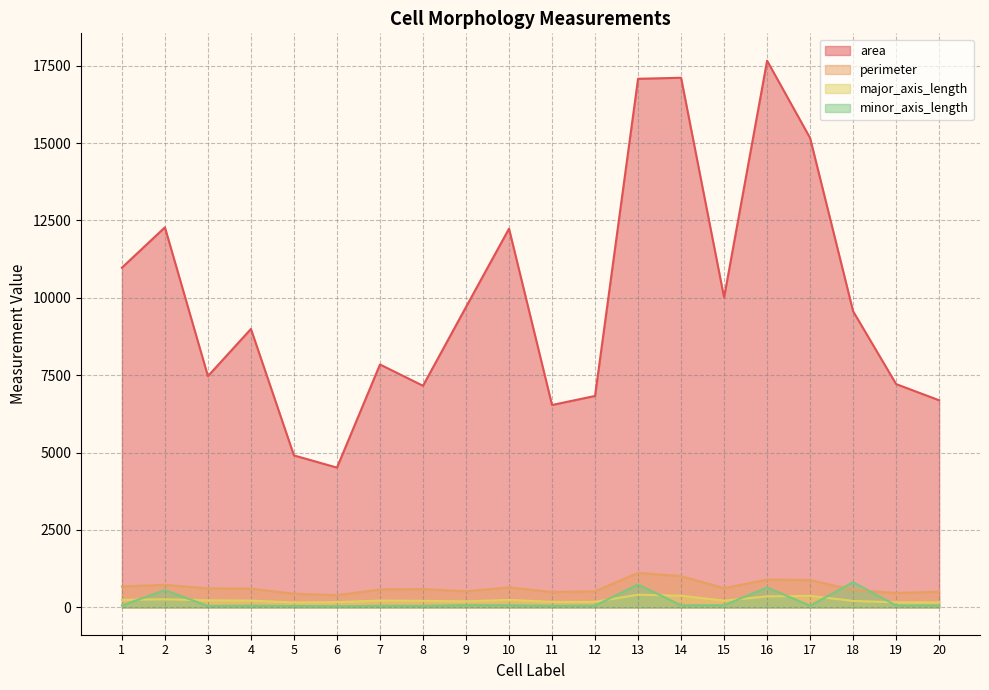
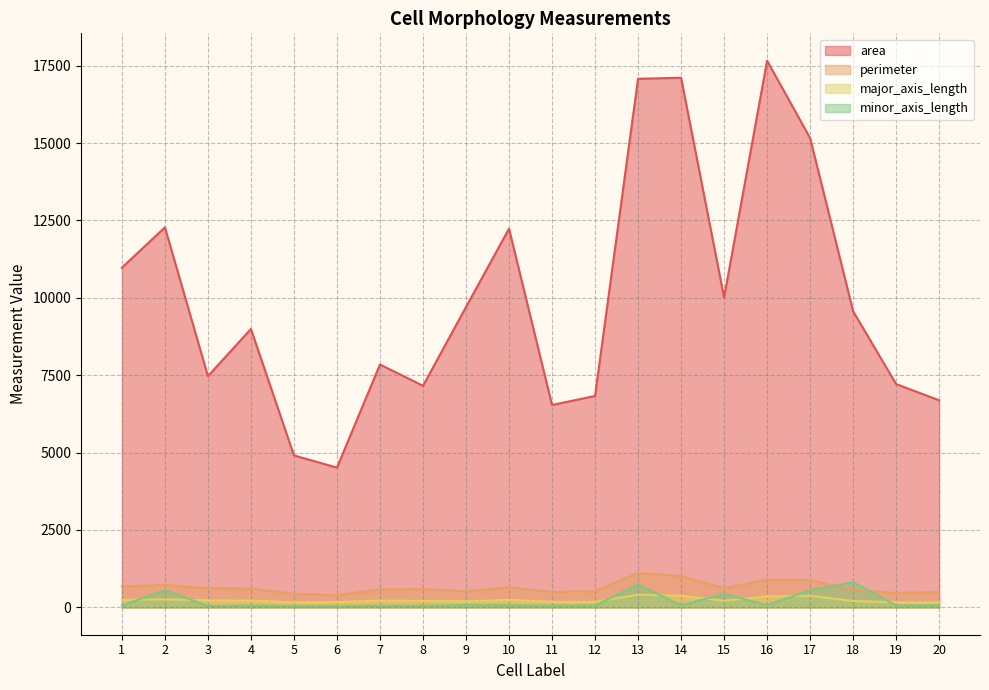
minor_axis_length, 15: 100 -> 400
minor_axis_length, 16: 600 -> 100
minor_axis_length, 17: 100 -> 600
